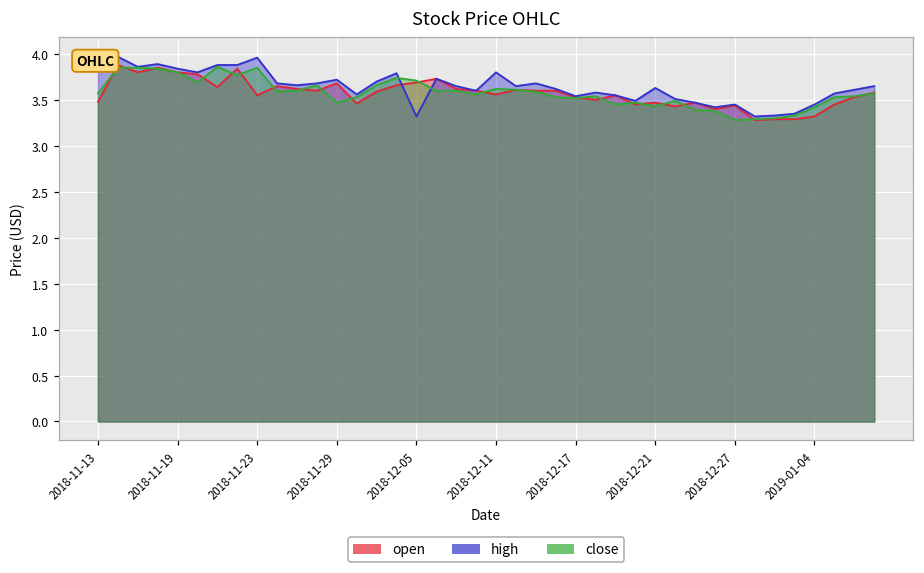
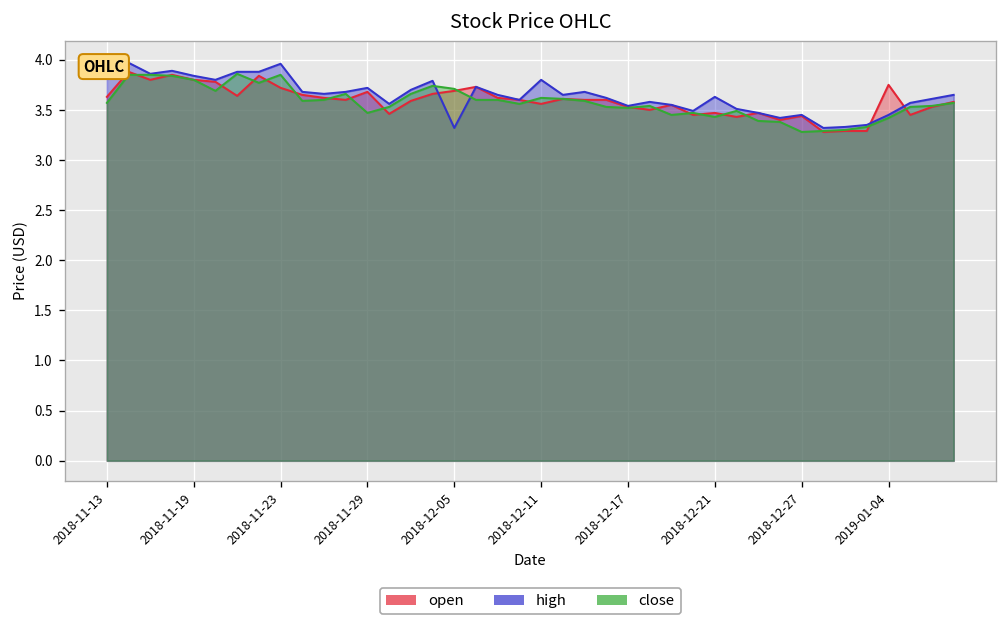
open, 2018-11-13: 3.5 -> 3.6
open, 2018-11-23: 3.6 -> 3.7
open, 2019-01-04: 3.3 -> 3.8
